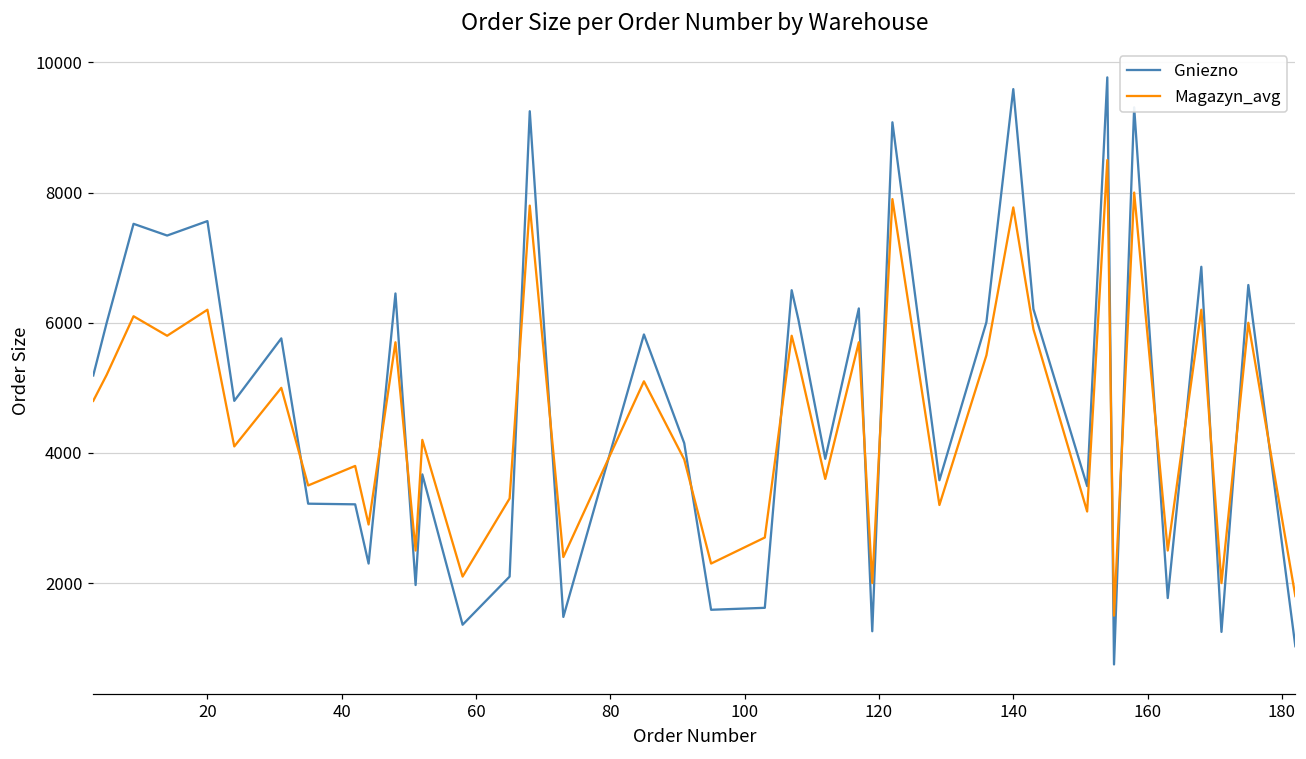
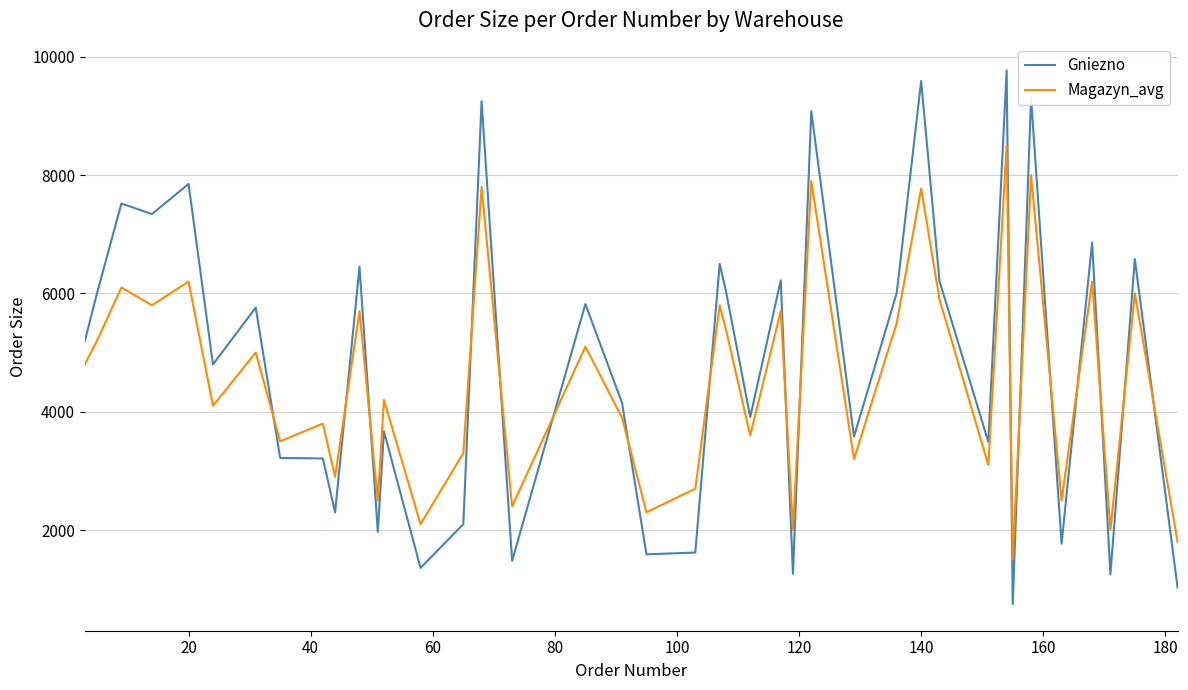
Gniezno, 20: 7600 -> 7900
